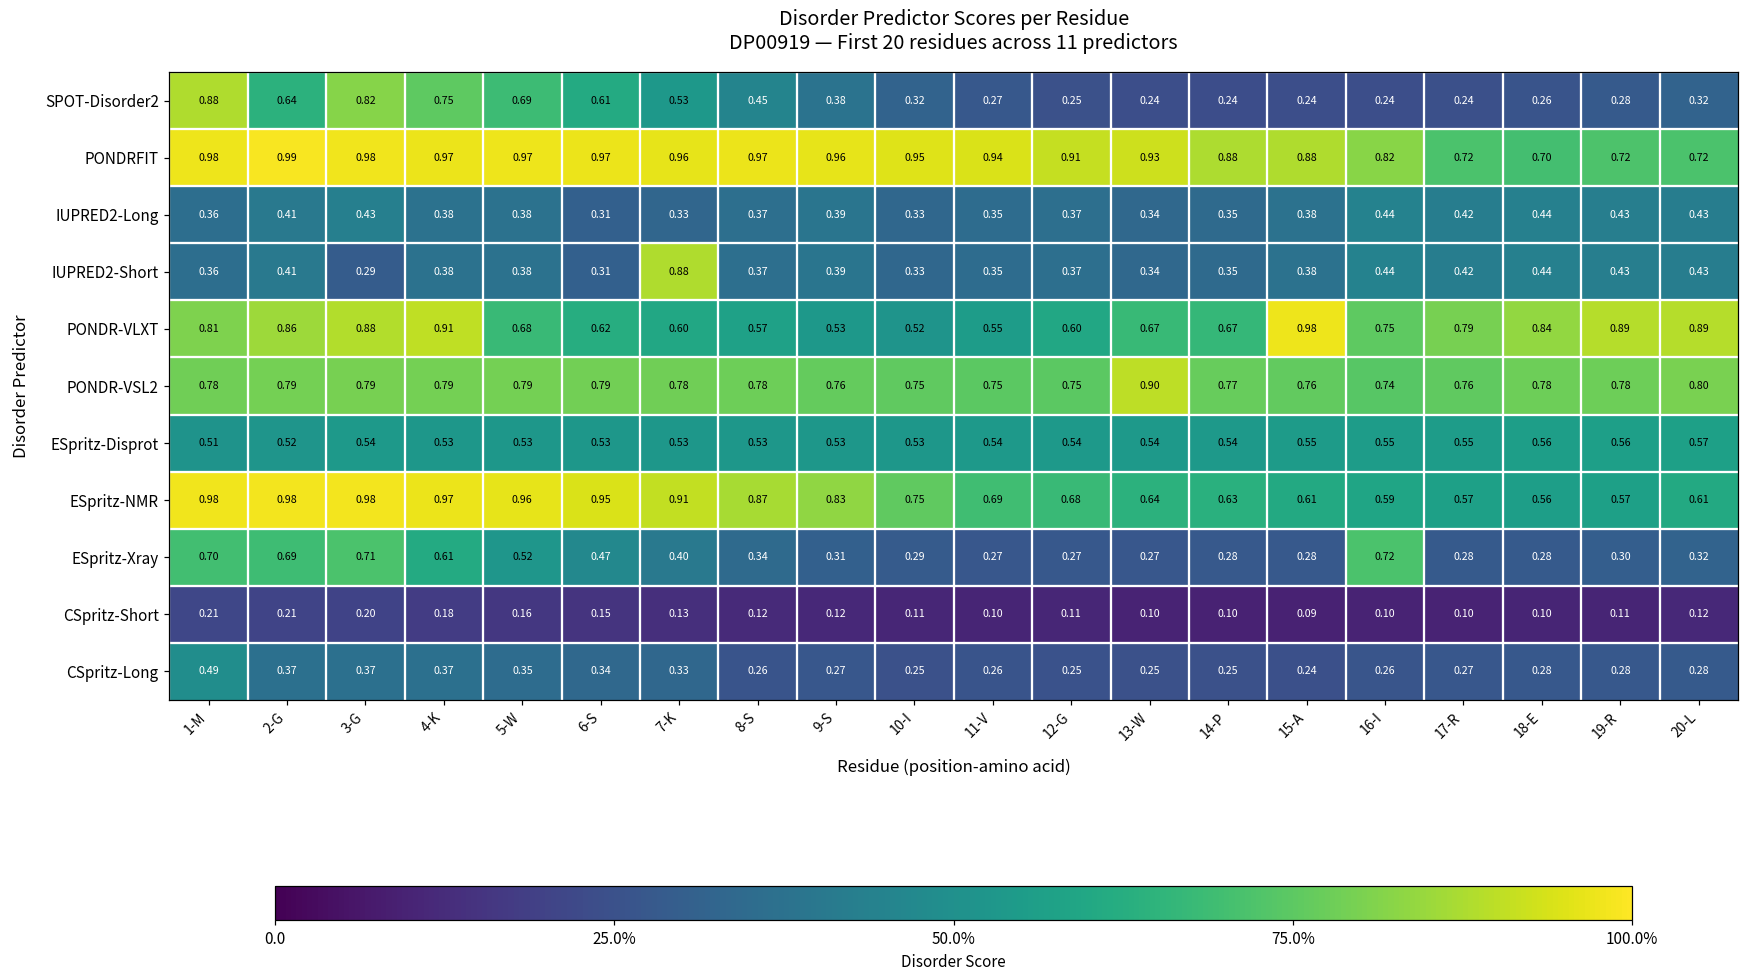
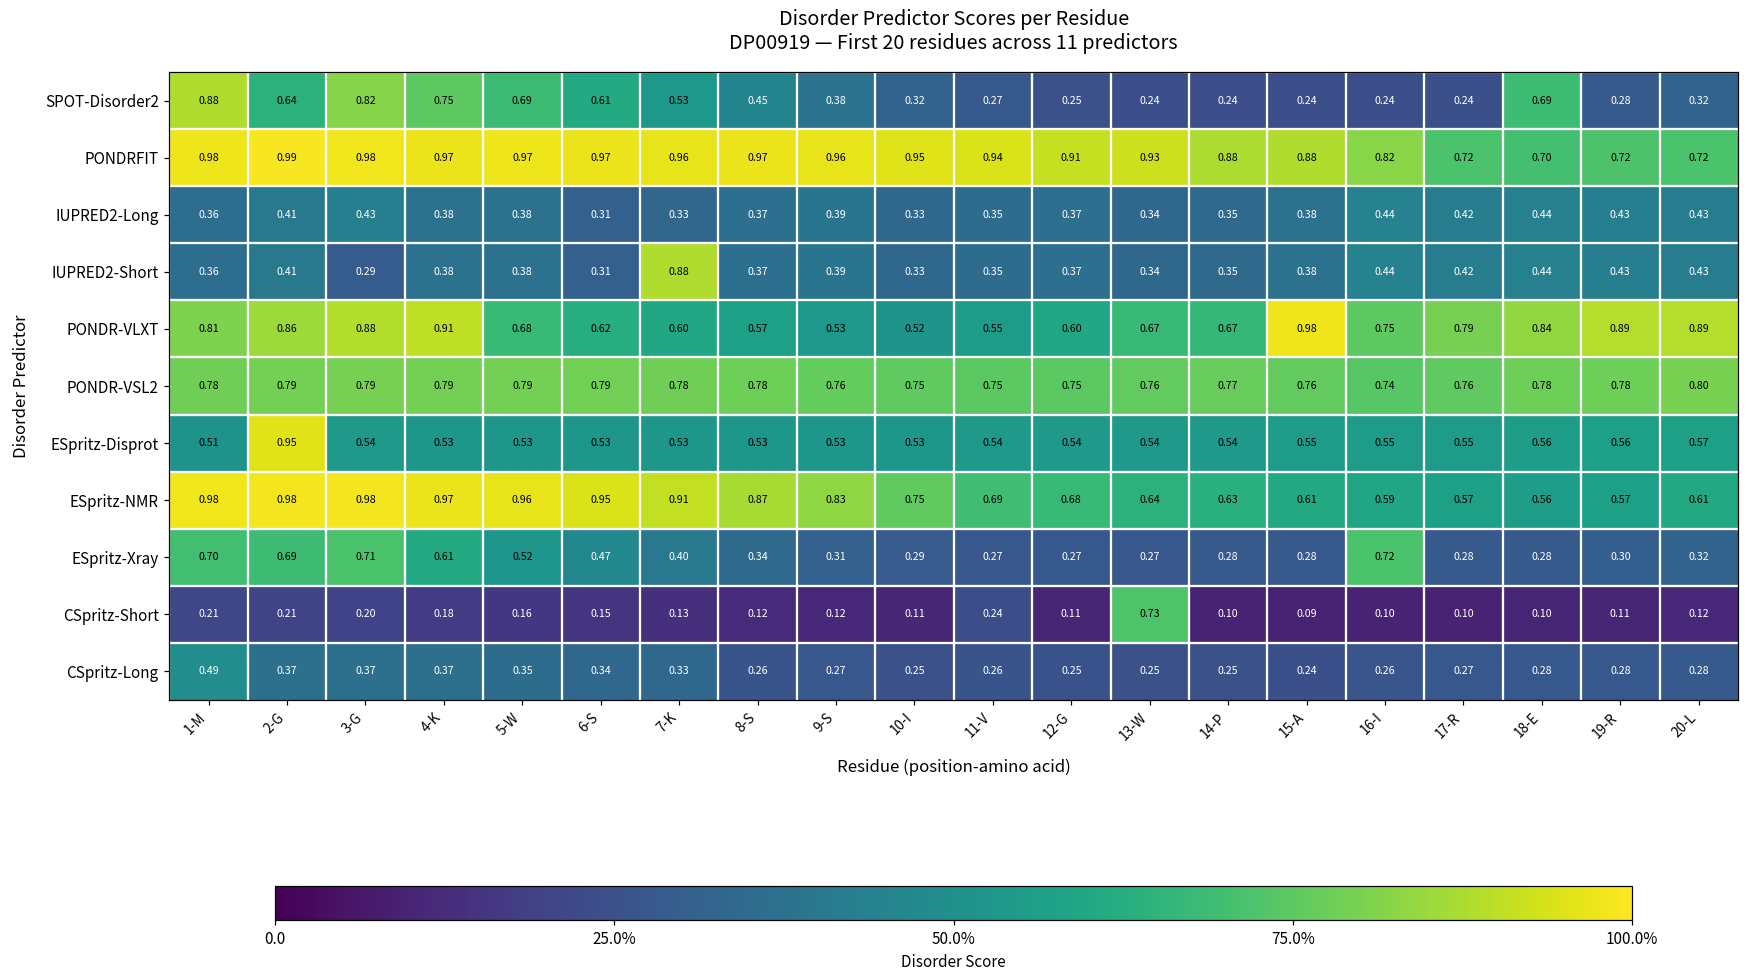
SPOT-Disorder2, 18-E: 0.26 -> 0.69
PONDR-VSL2, 13-W: 0.90 -> 0.76
ESpritz-Disprot, 2-G: 0.52 -> 0.95
CSpritz-Short, 11-V: 0.10 -> 0.24
CSpritz-Short, 13-W: 0.10 -> 0.73
